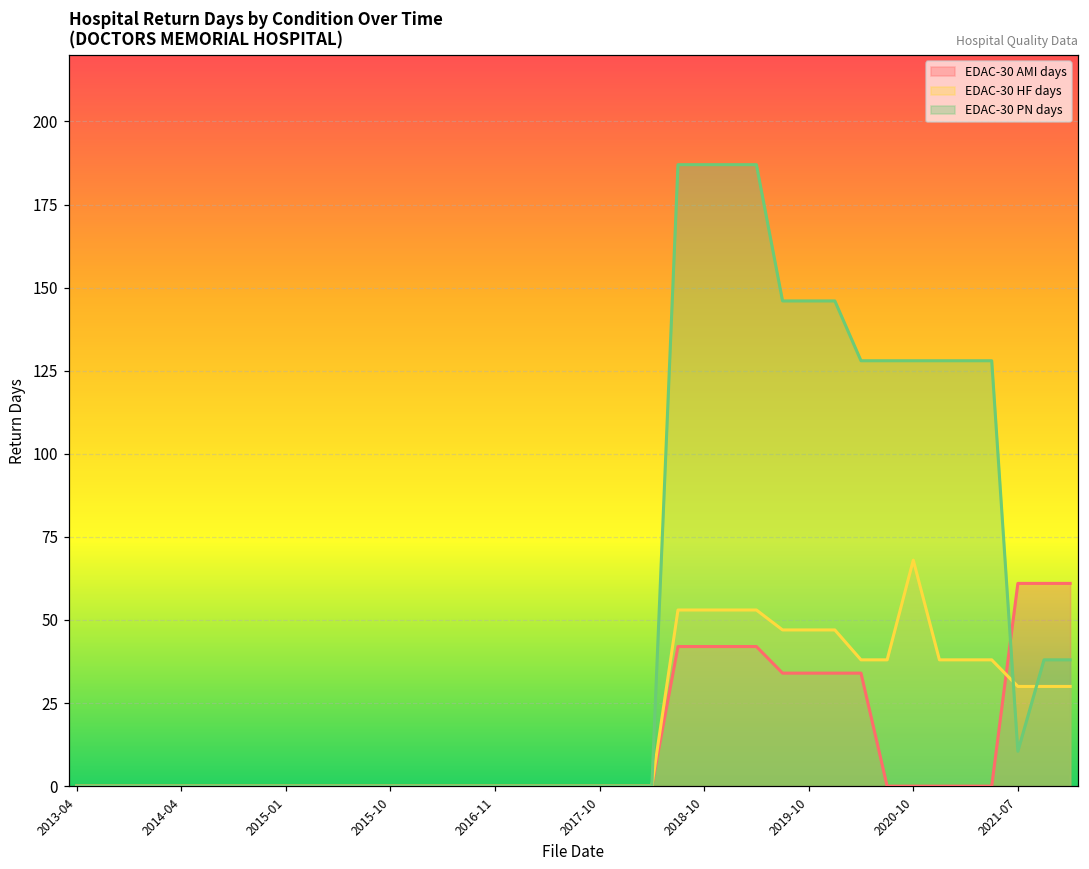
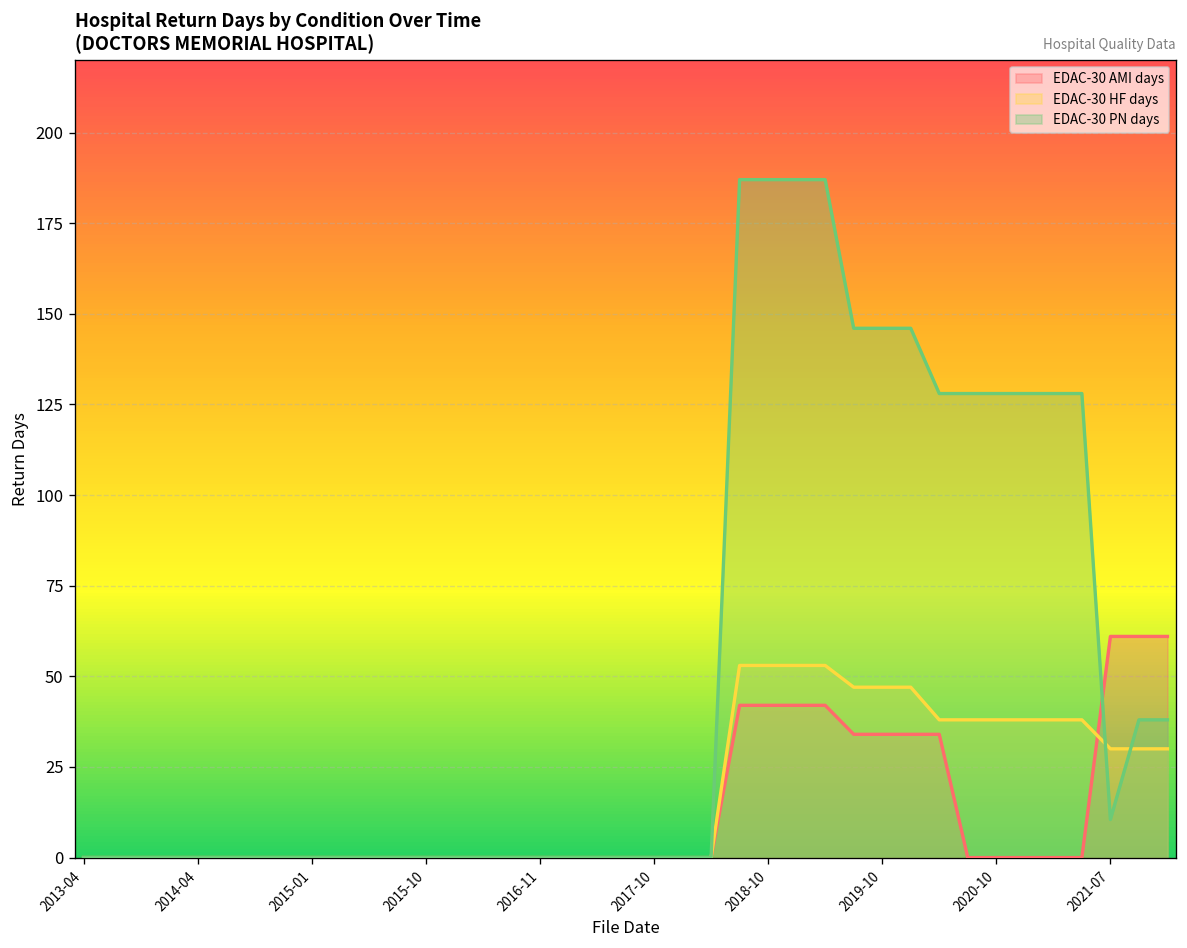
EDAC-30 HF days, 2020-10: 68 -> 38
